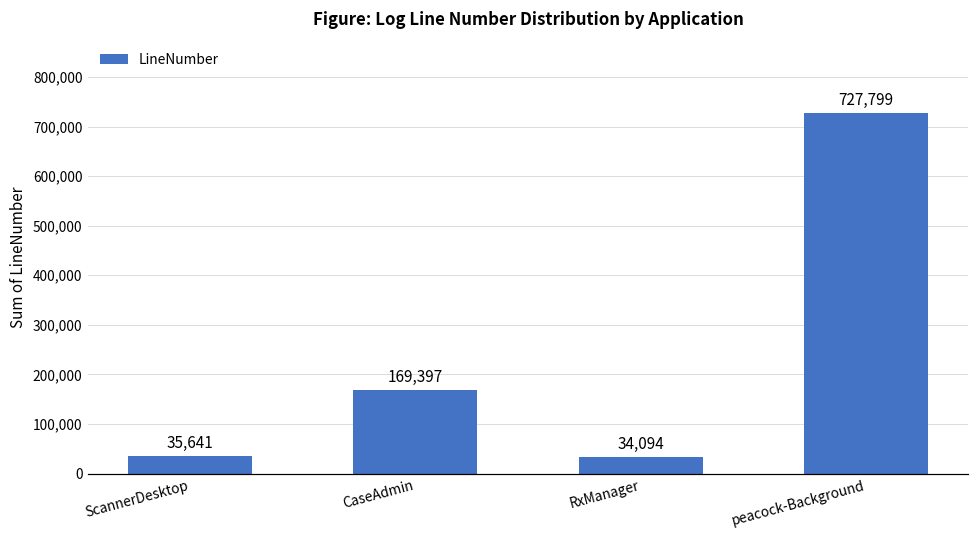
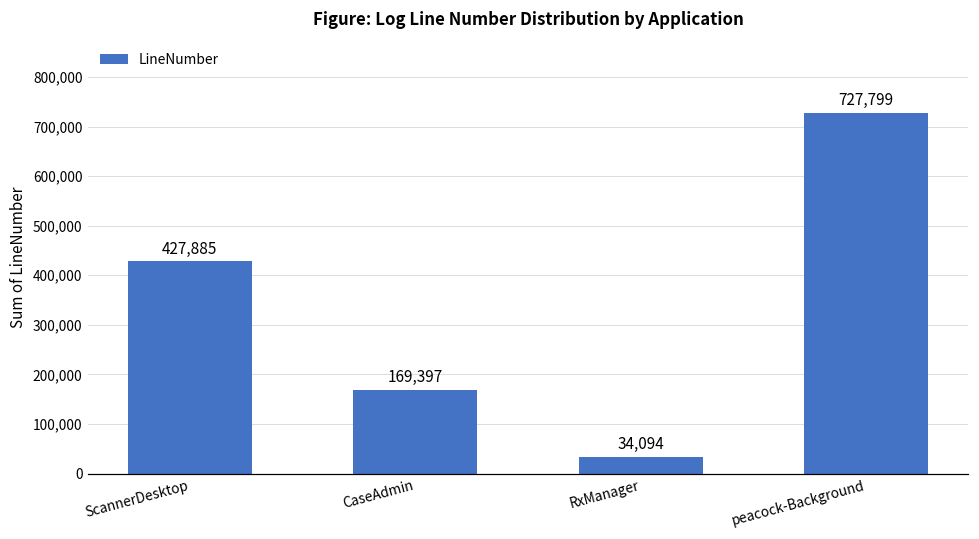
ScannerDesktop: 35,641 -> 427,885
